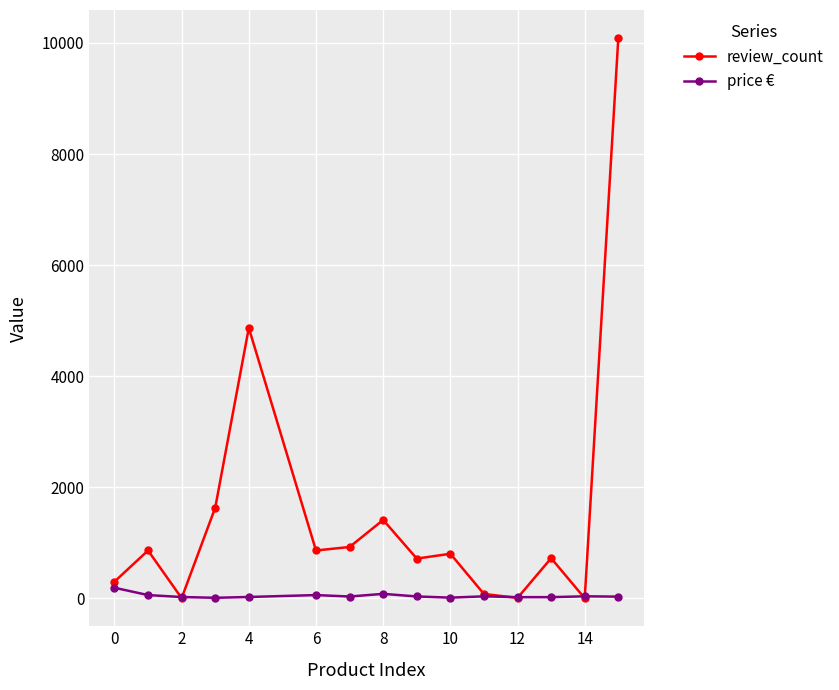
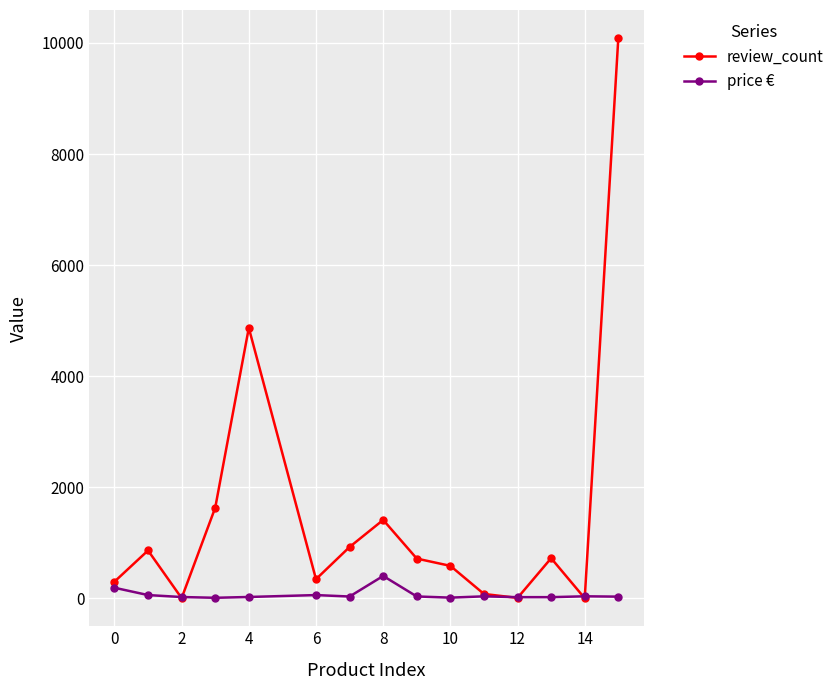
review_count, 6: 900 -> 300
price €, 8: 100 -> 400
review_count, 10: 800 -> 600
